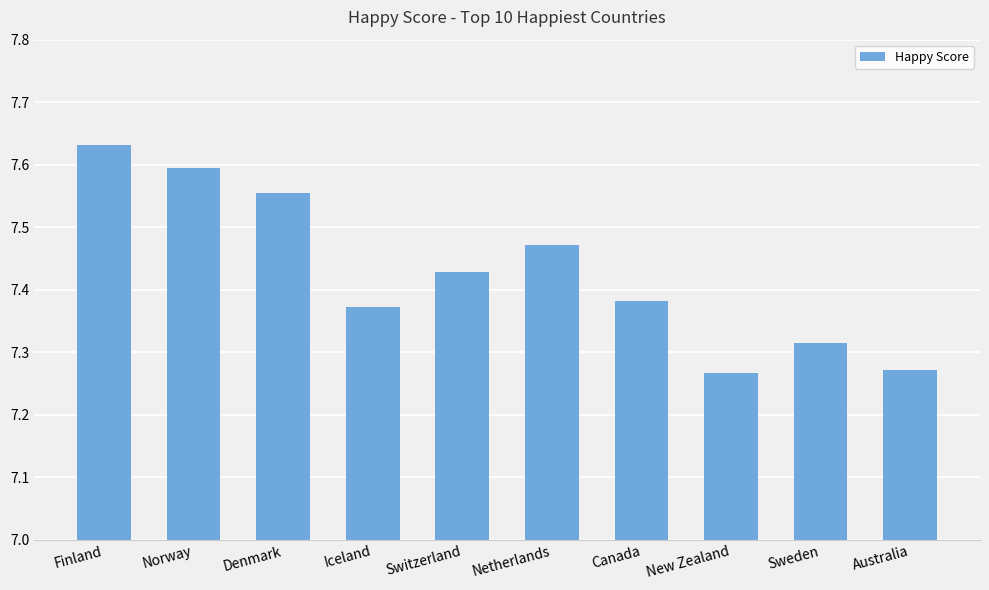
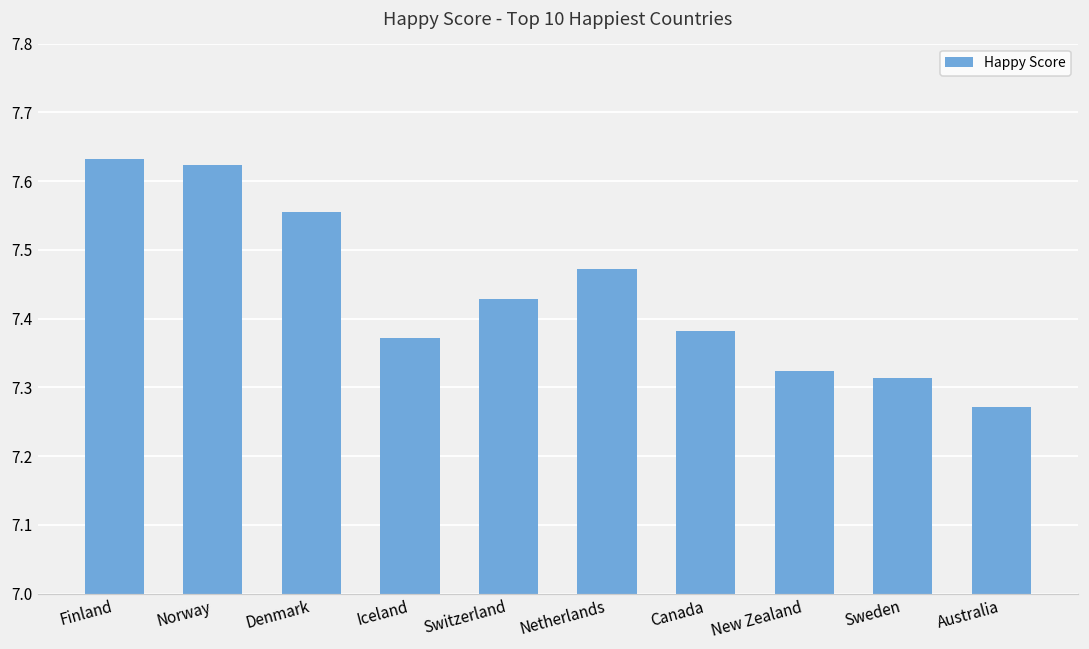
Norway: 7.59 -> 7.62
New Zealand: 7.27 -> 7.32
